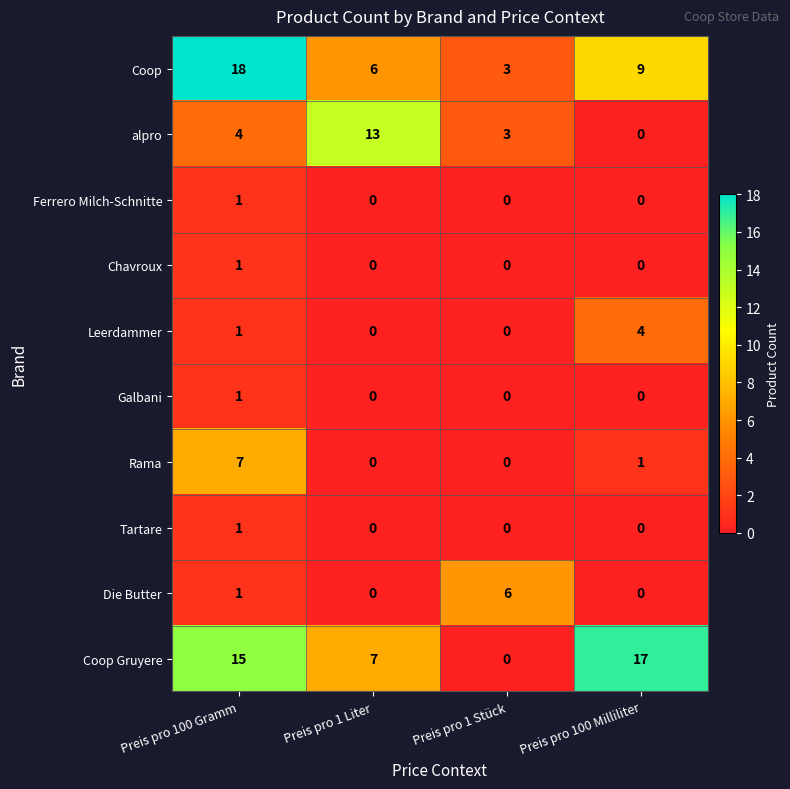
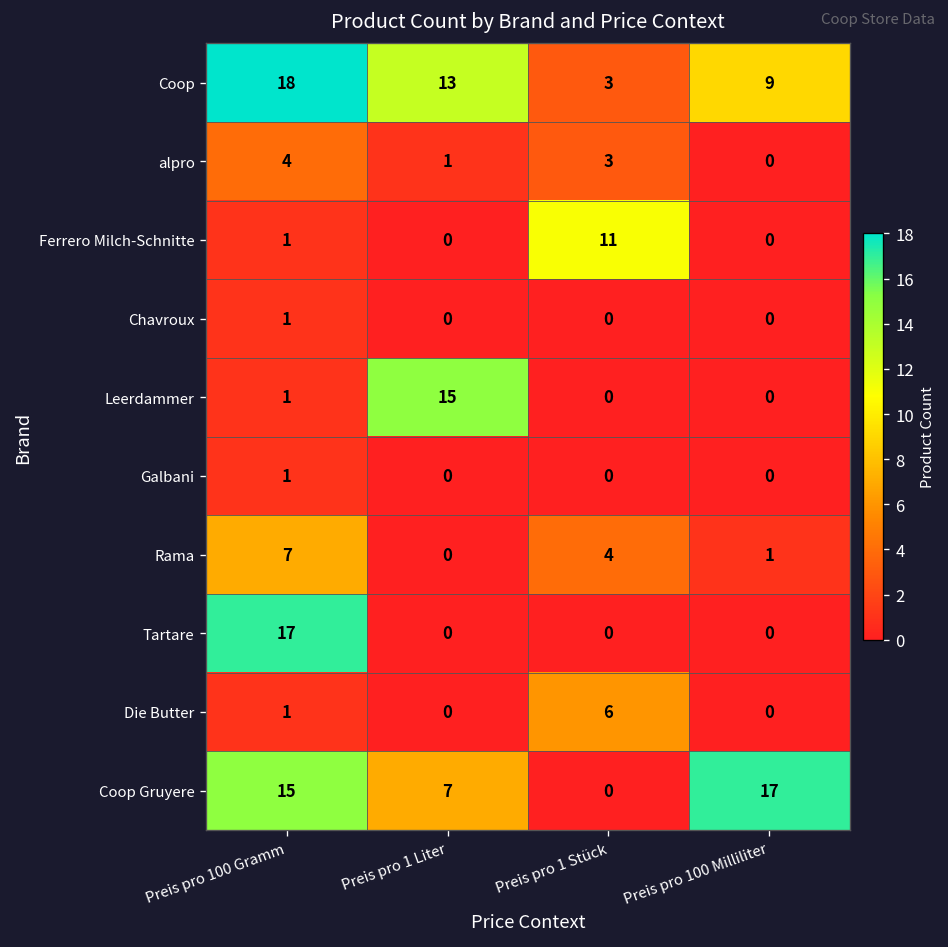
Coop, Preis pro 1 Liter: 6 -> 13
alpro, Preis pro 1 Liter: 13 -> 1
Ferrero Milch-Schnitte, Preis pro 1 Stück: 0 -> 11
Leerdammer, Preis pro 1 Liter: 0 -> 15
Leerdammer, Preis pro 100 Milliliter: 4 -> 0
Rama, Preis pro 1 Stück: 0 -> 4
Tartare, Preis pro 100 Gramm: 1 -> 17
